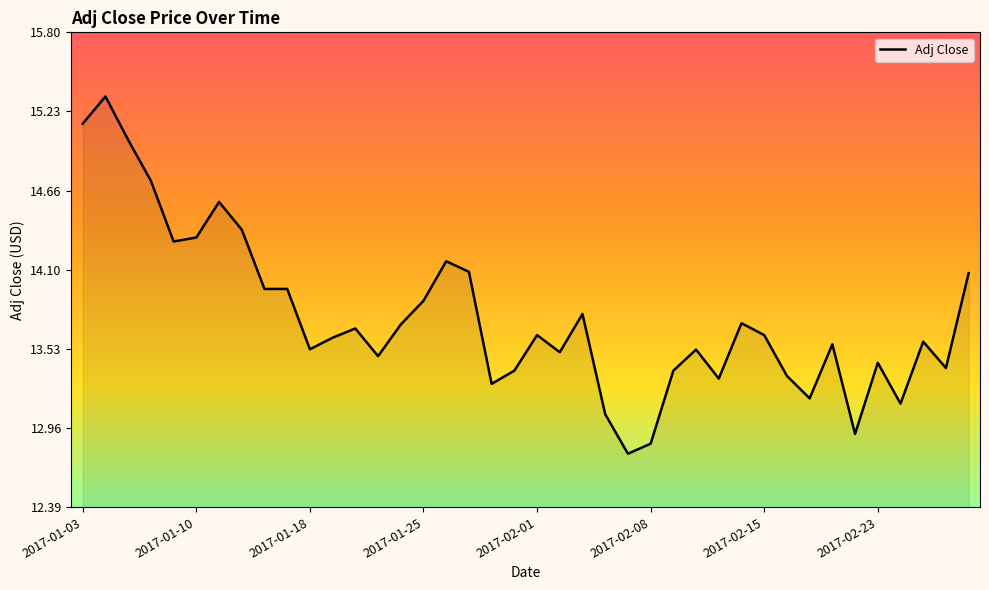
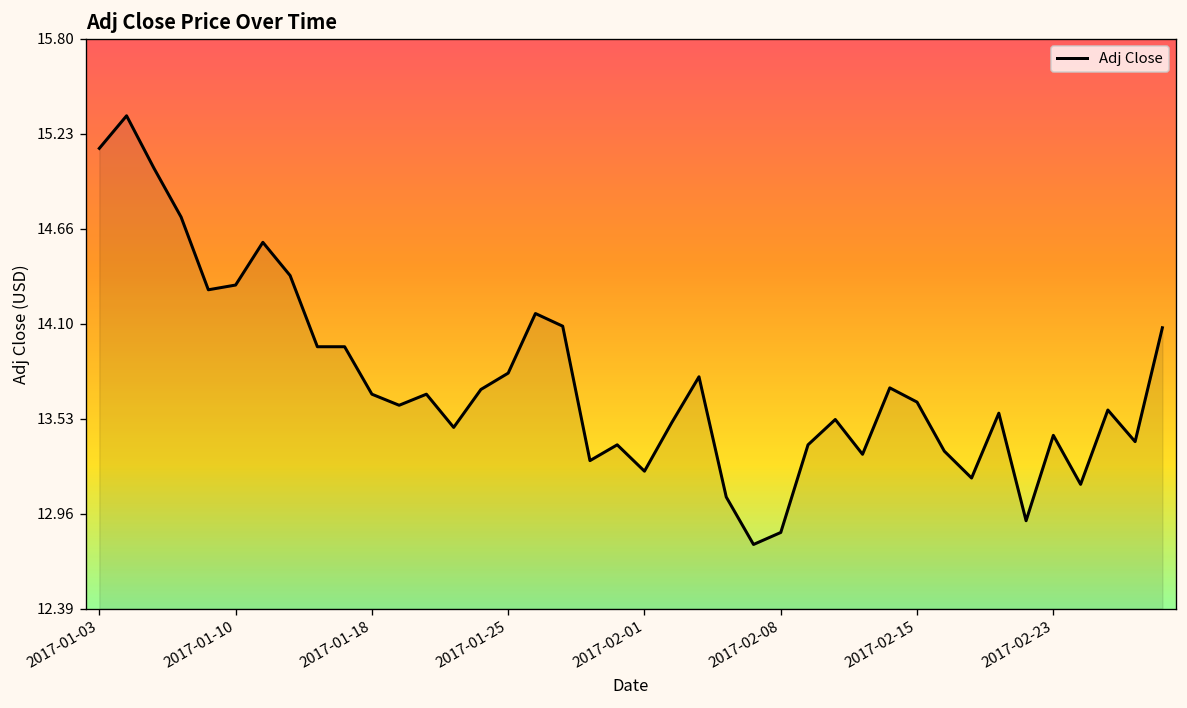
2017-01-18: 13.53 -> 13.67
2017-01-25: 13.87 -> 13.80
2017-02-01: 13.63 -> 13.21
